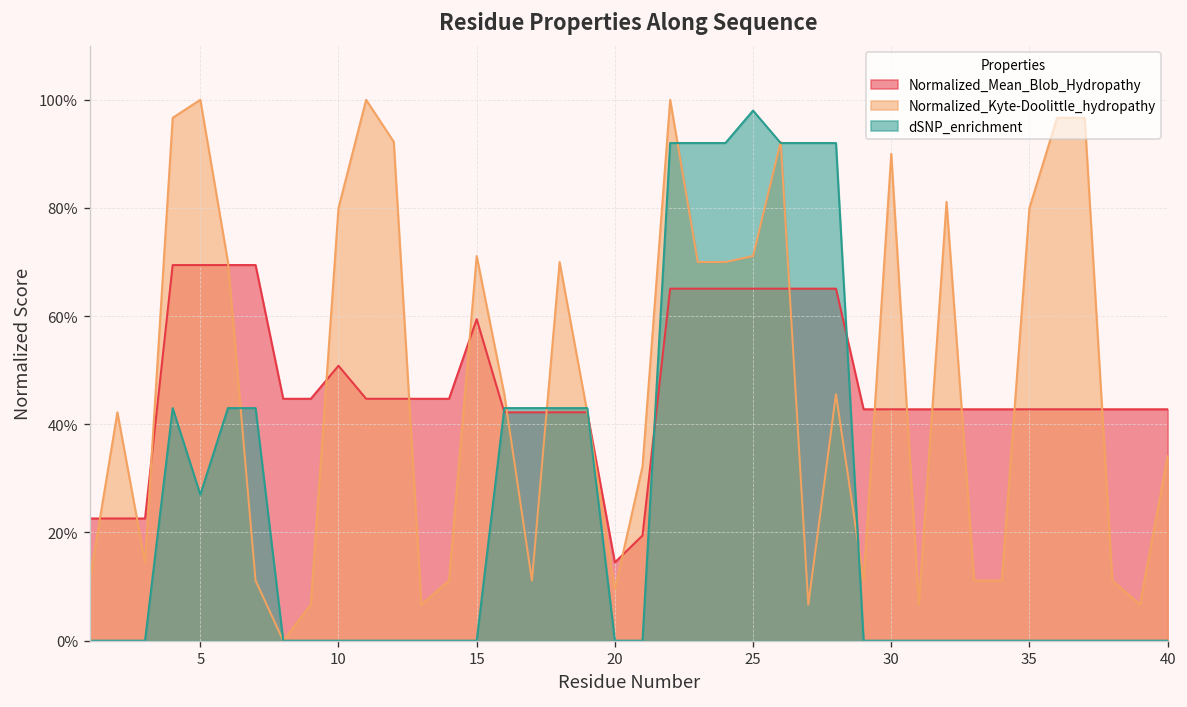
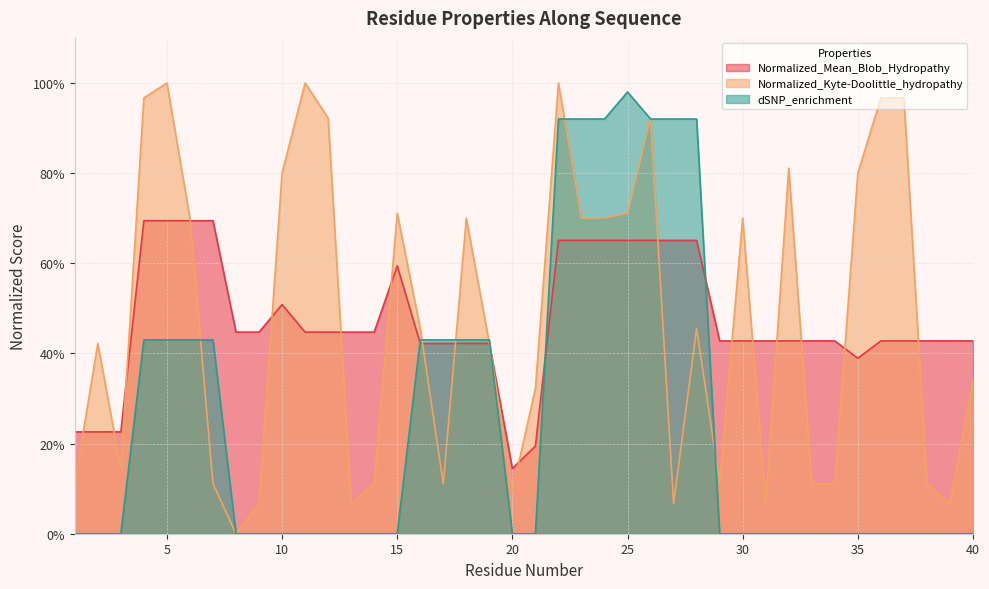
dSNP_enrichment, 5: 27% -> 43%
Normalized_Kyte-Doolittle_hydropathy, 30: 90% -> 70%
Normalized_Mean_Blob_Hydropathy, 35: 43% -> 39%
